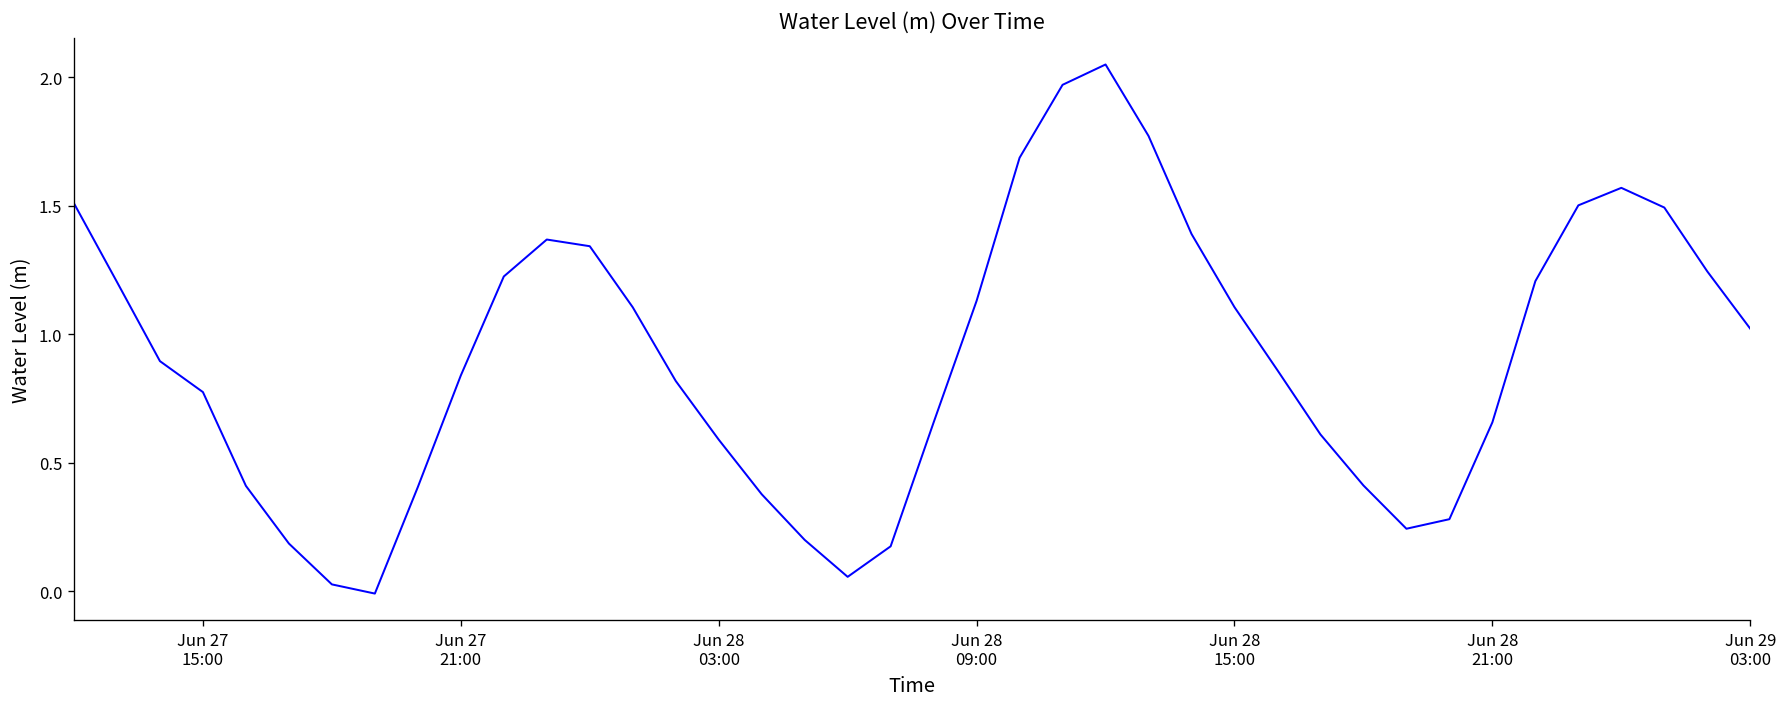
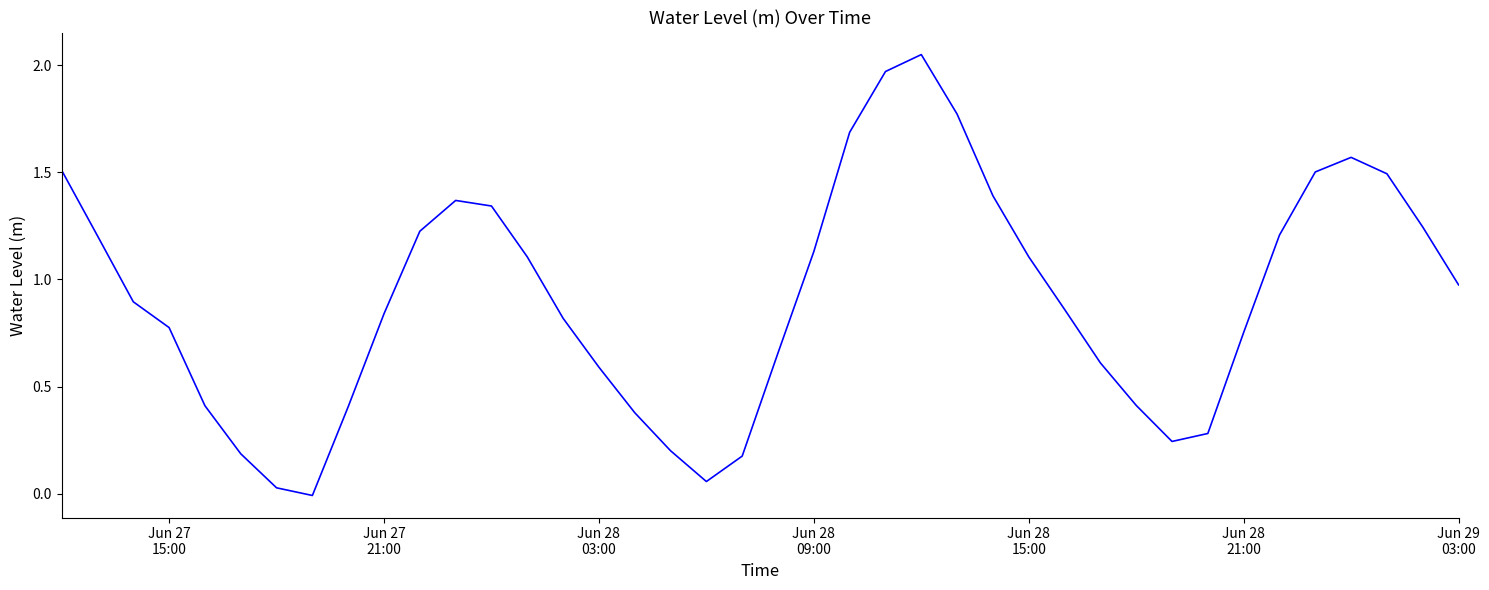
Jun 28 21:00: 0.66 -> 0.75
Jun 29 03:00: 1.02 -> 0.97
